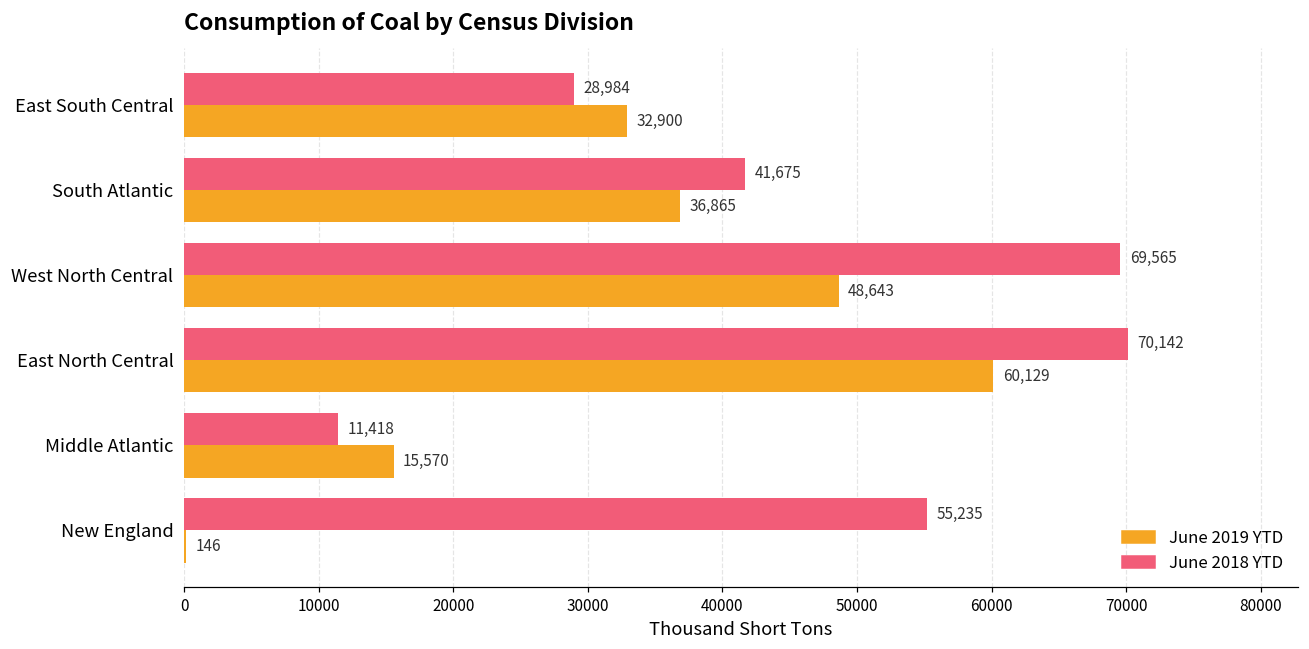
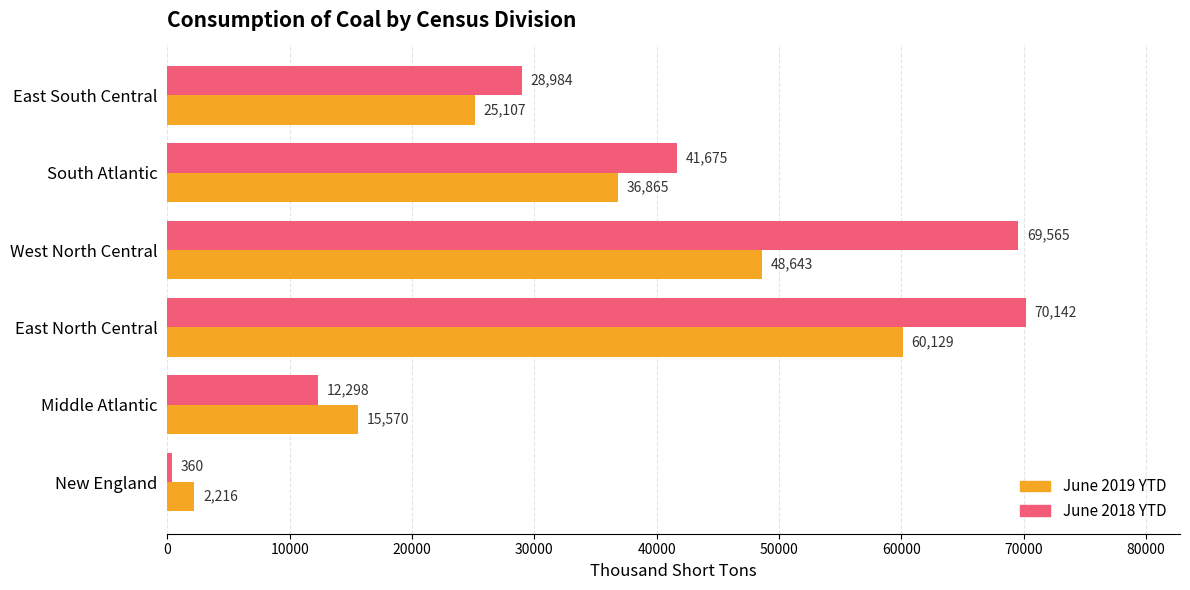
June 2019 YTD, East South Central: 32,900 -> 25,107
June 2018 YTD, Middle Atlantic: 11,418 -> 12,298
June 2018 YTD, New England: 55,235 -> 360
June 2019 YTD, New England: 146 -> 2,216
